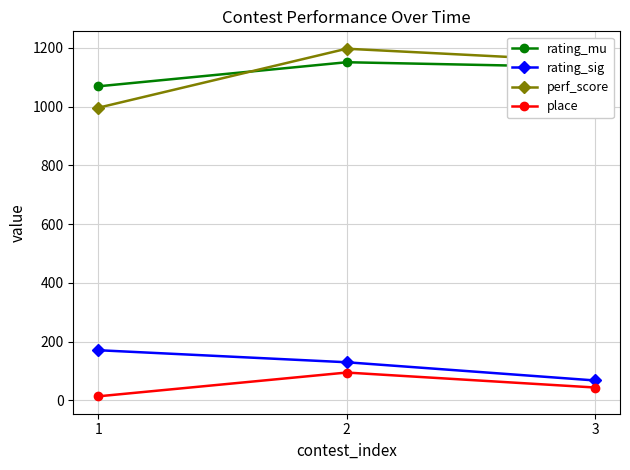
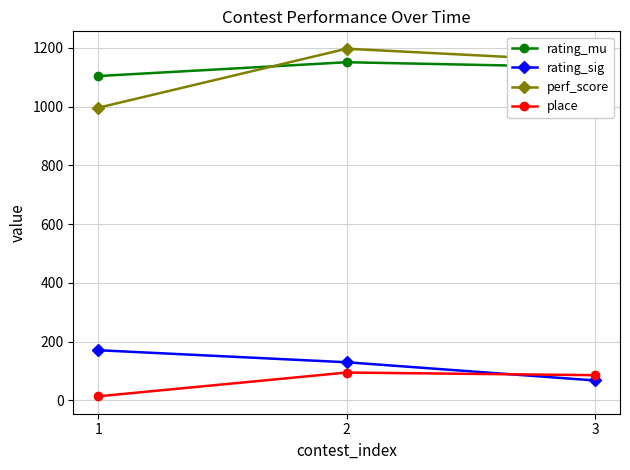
rating_mu, 1: 1070 -> 1100
place, 3: 40 -> 90
